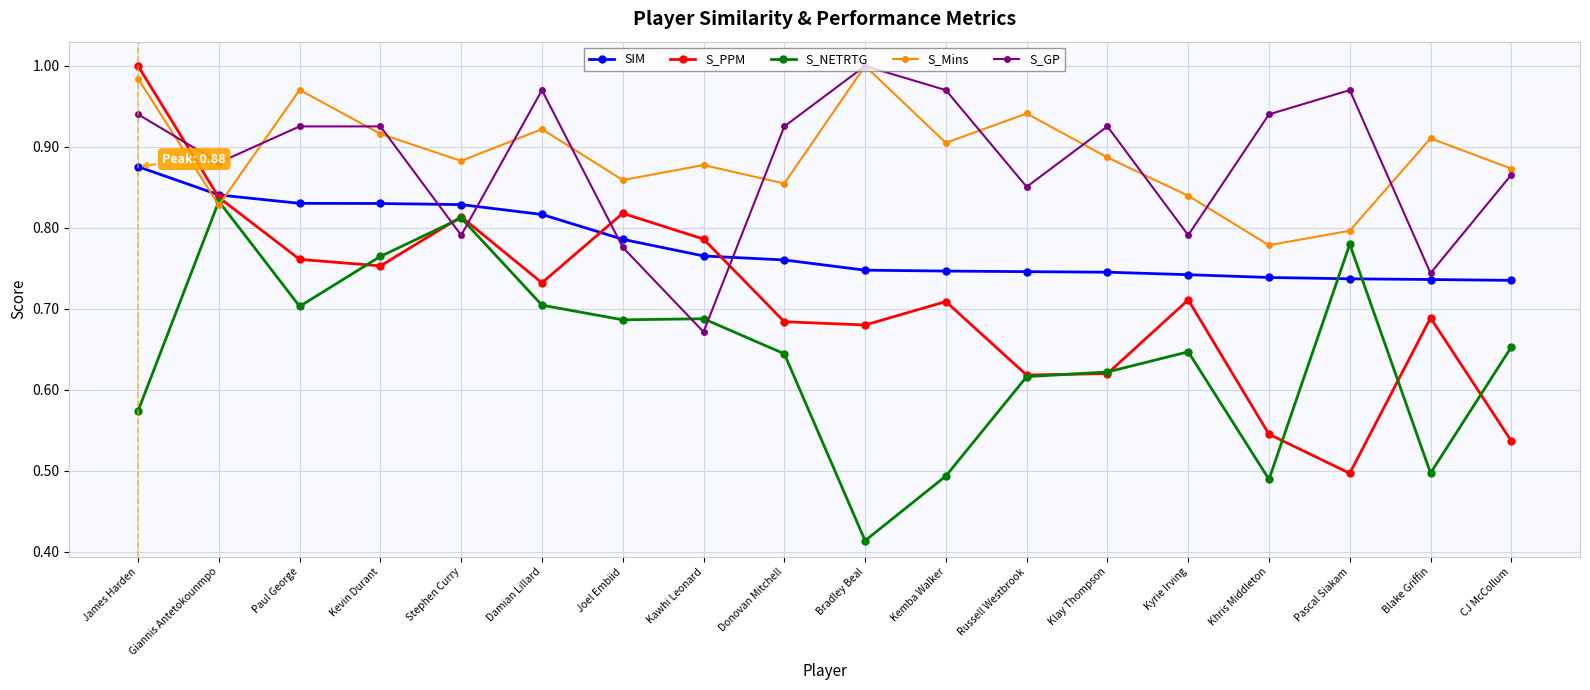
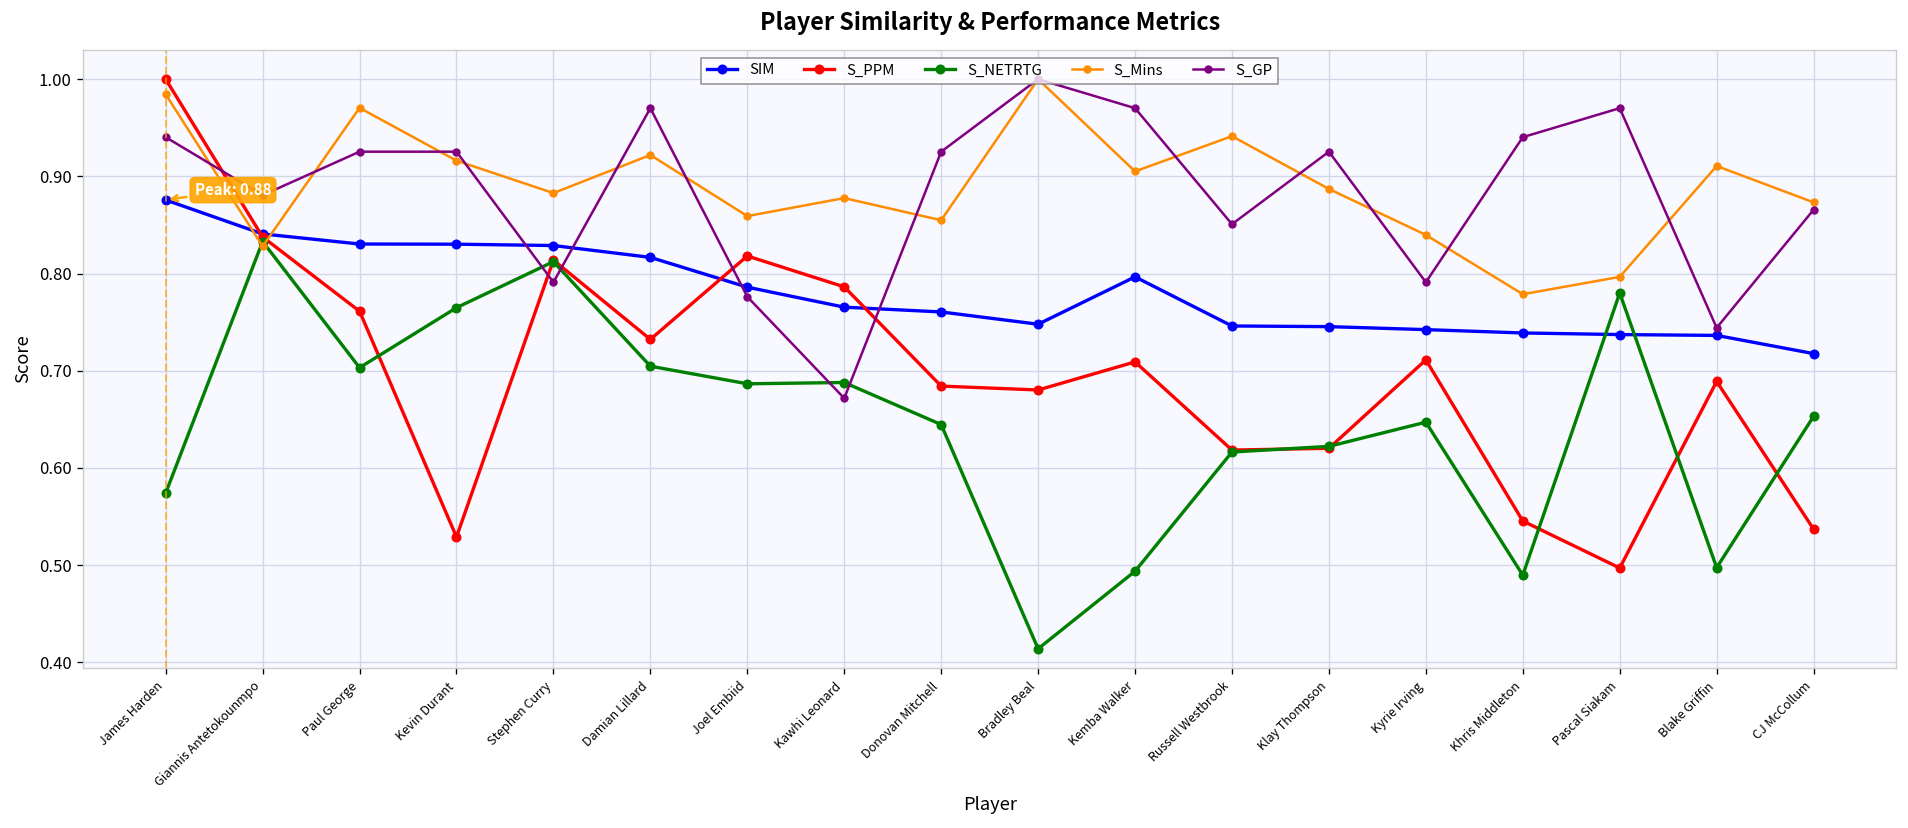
S_PPM, Kevin Durant: 0.75 -> 0.53
SIM, Kemba Walker: 0.75 -> 0.80
SIM, CJ McCollum: 0.74 -> 0.72
